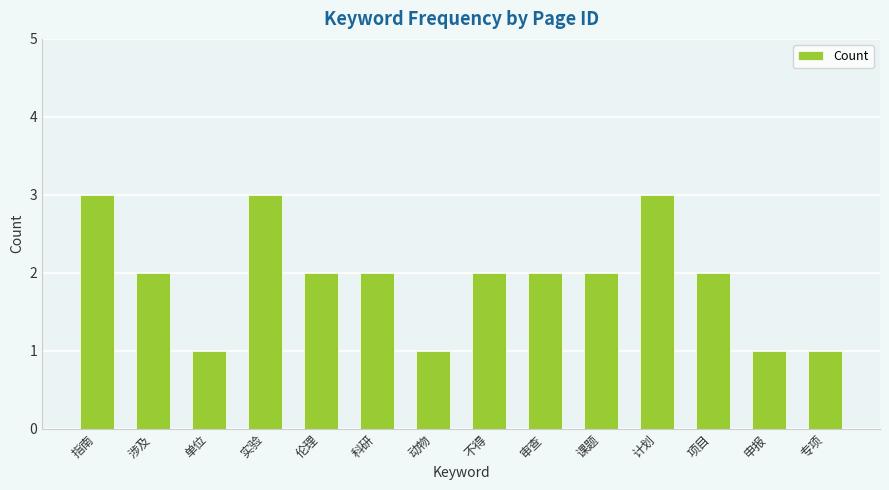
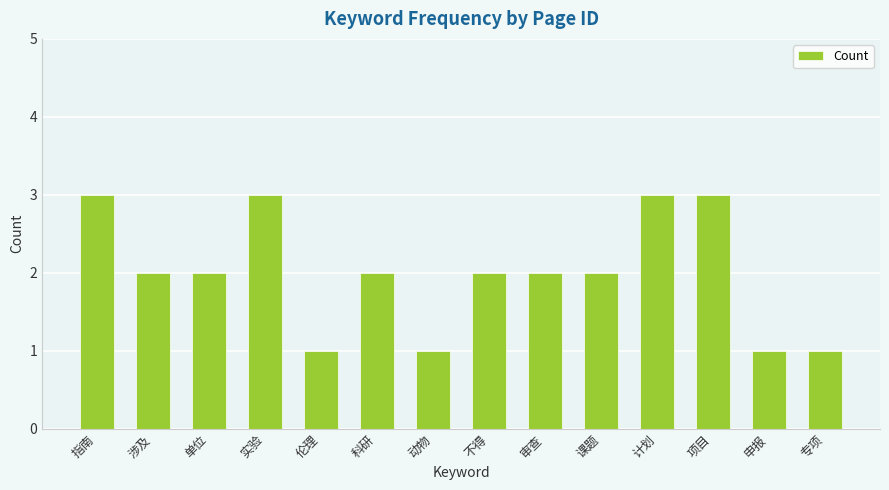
单位: 1 -> 2
伦理: 2 -> 1
项目: 2 -> 3
